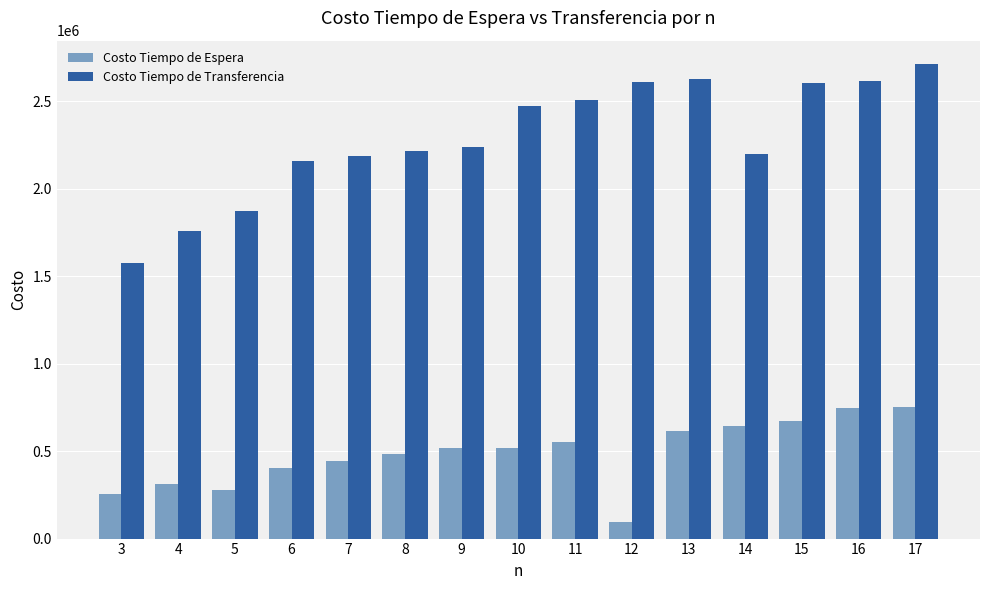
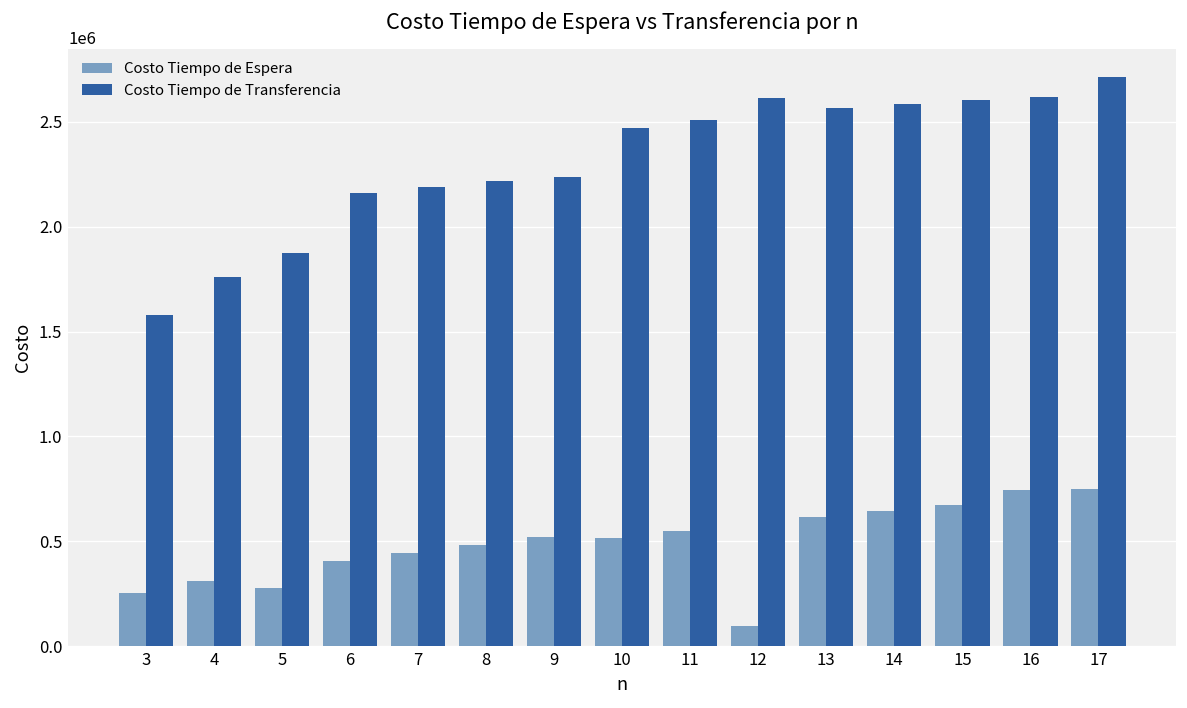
Costo Tiempo de Transferencia, 13: 2630000 -> 2570000
Costo Tiempo de Transferencia, 14: 2200000 -> 2590000
